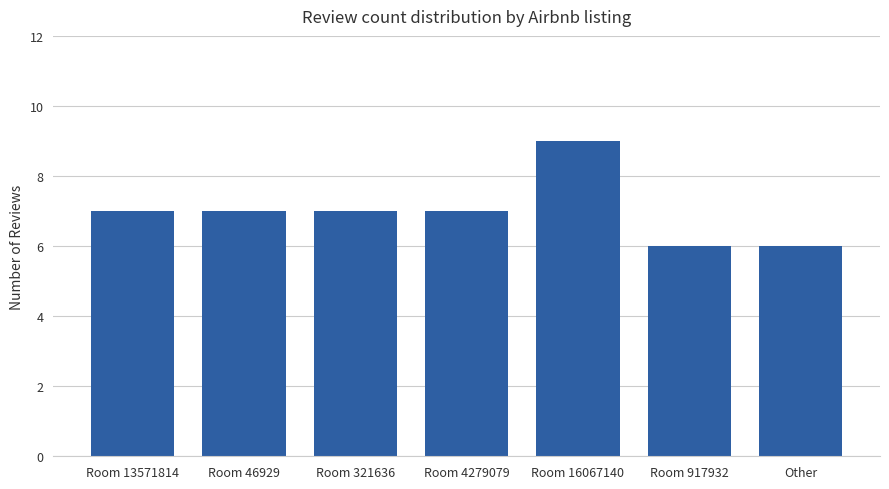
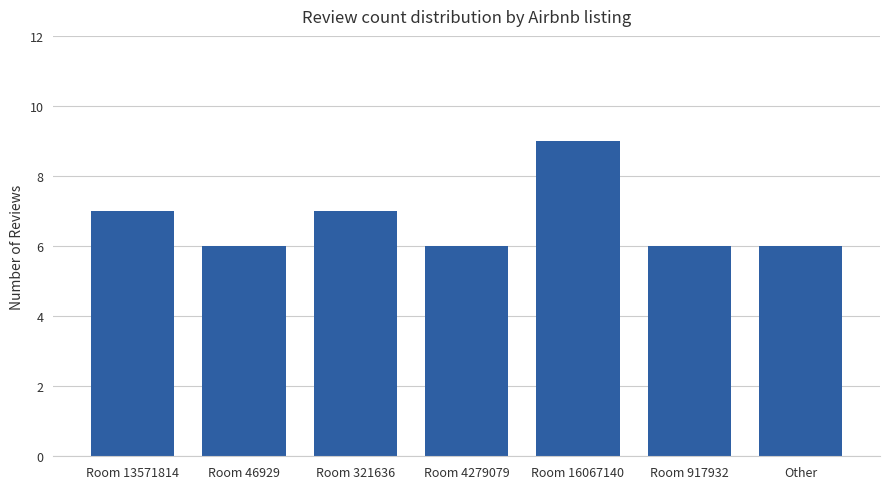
Room 46929: 7 -> 6
Room 4279079: 7 -> 6
